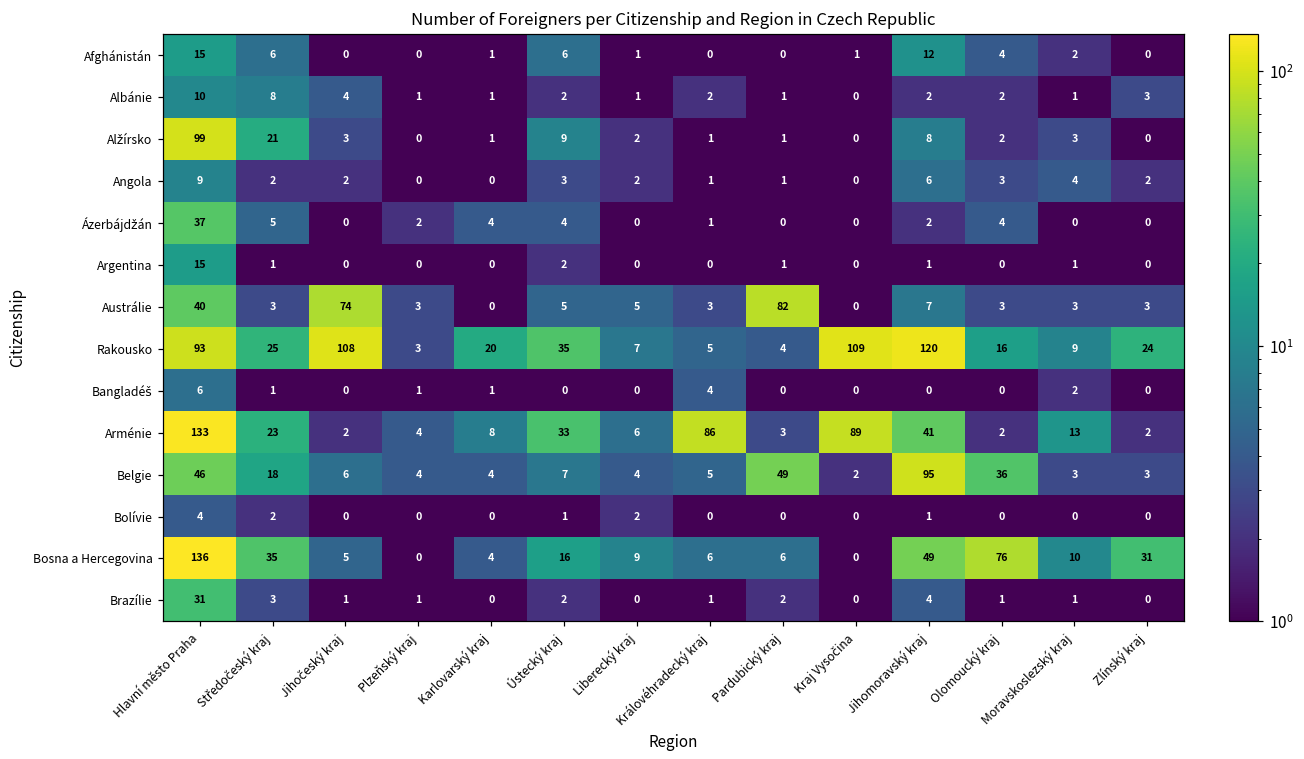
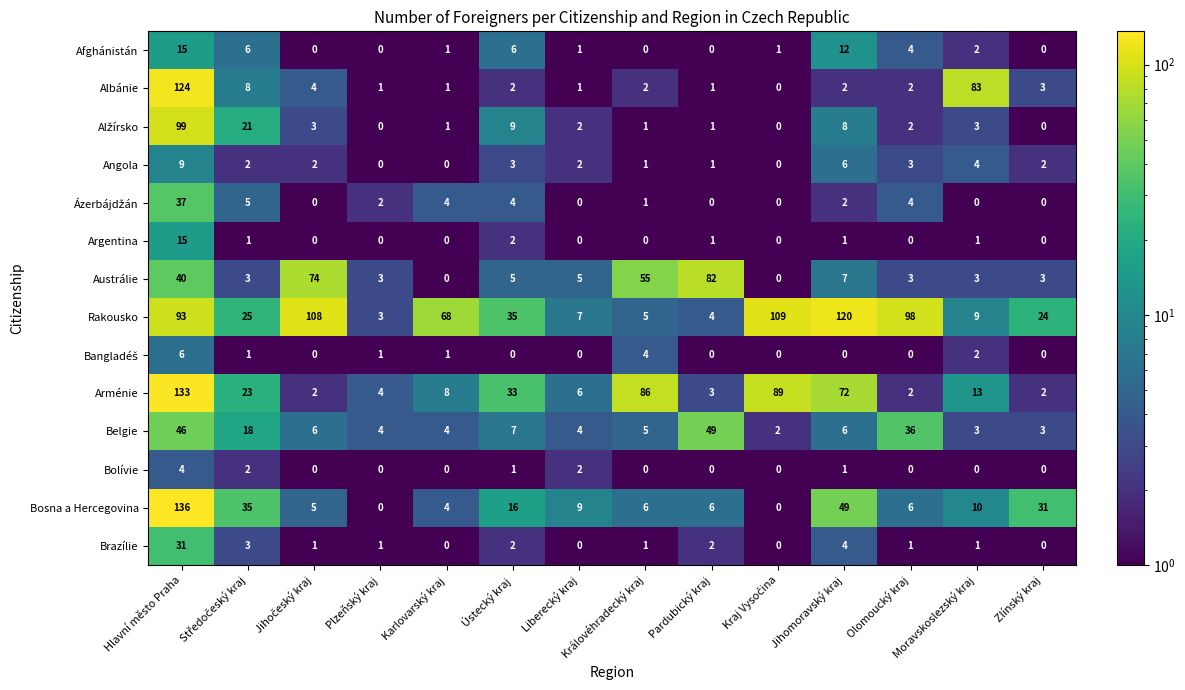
Albánie, Hlavní město Praha: 10 -> 124
Albánie, Moravskoslezský kraj: 1 -> 83
Austrálie, Královéhradecký kraj: 3 -> 55
Rakousko, Karlovarský kraj: 20 -> 68
Rakousko, Olomoucký kraj: 16 -> 98
Arménie, Jihomoravský kraj: 41 -> 72
Belgie, Jihomoravský kraj: 95 -> 6
Bosna a Hercegovina, Olomoucký kraj: 76 -> 6
